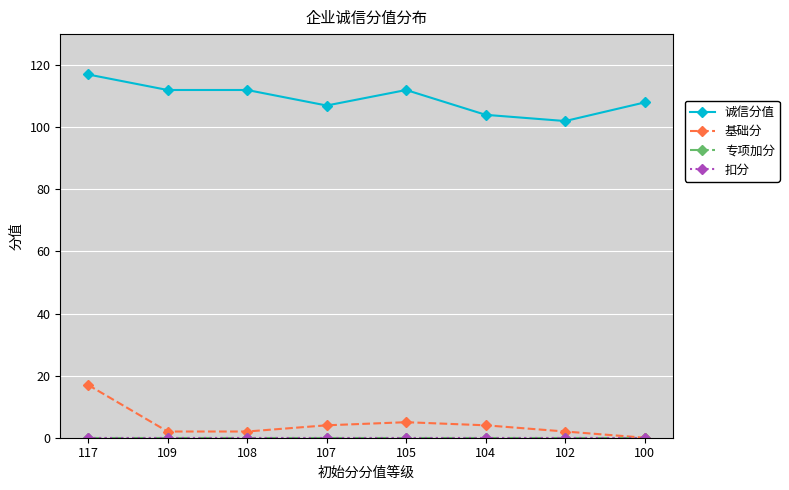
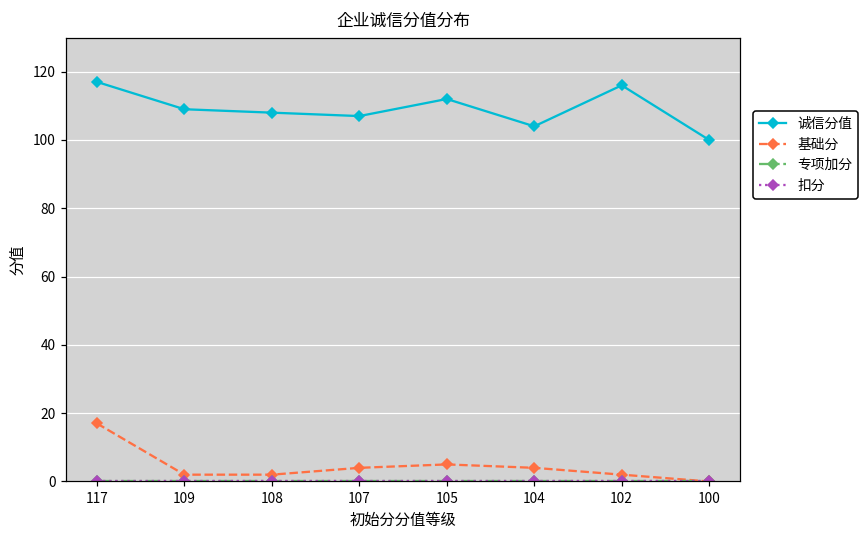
诚信分值, 109: 112 -> 109
诚信分值, 108: 112 -> 108
诚信分值, 102: 102 -> 116
诚信分值, 100: 108 -> 100
